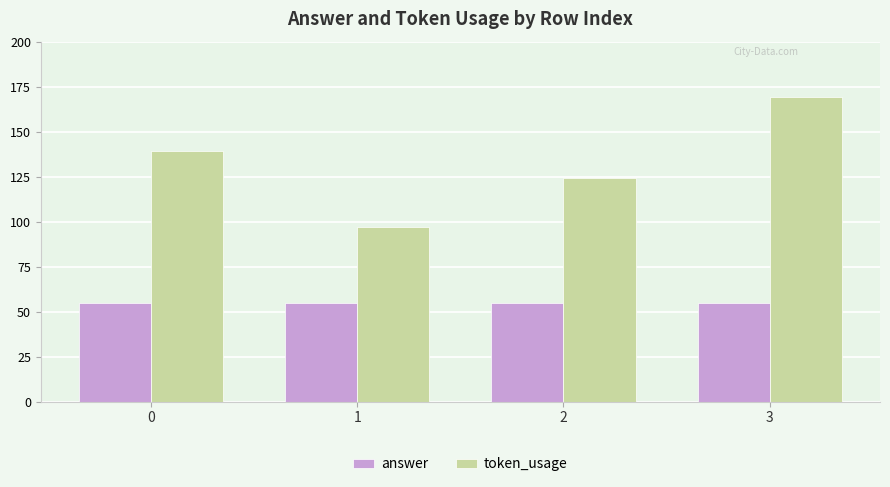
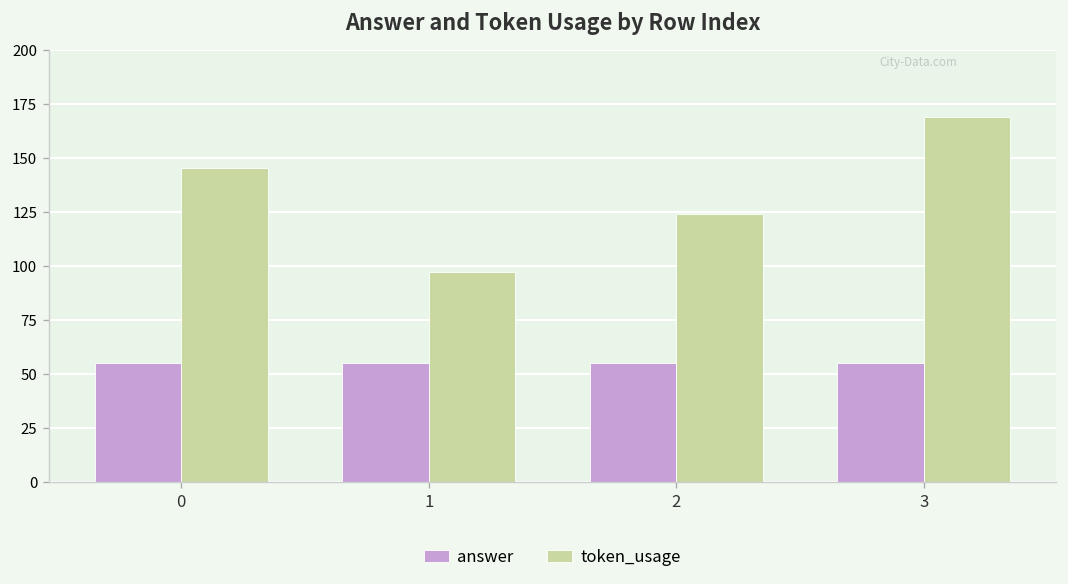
token_usage, 0: 139 -> 145
